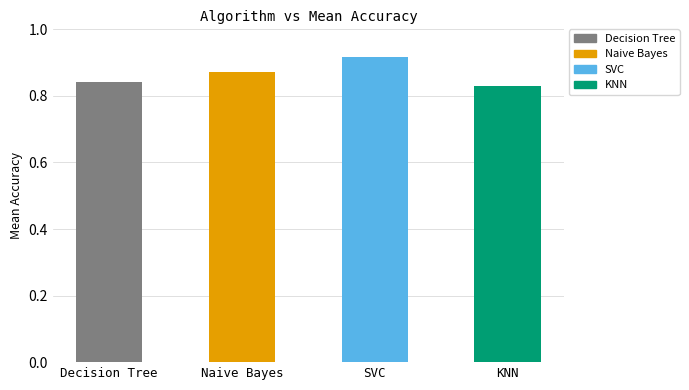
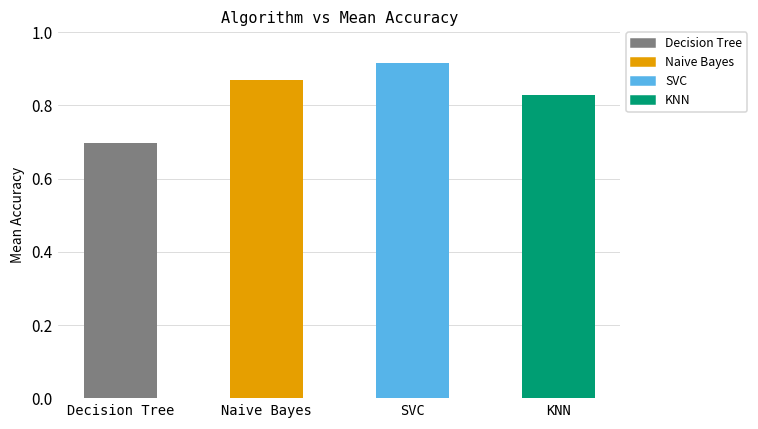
Decision Tree: 0.84 -> 0.70
